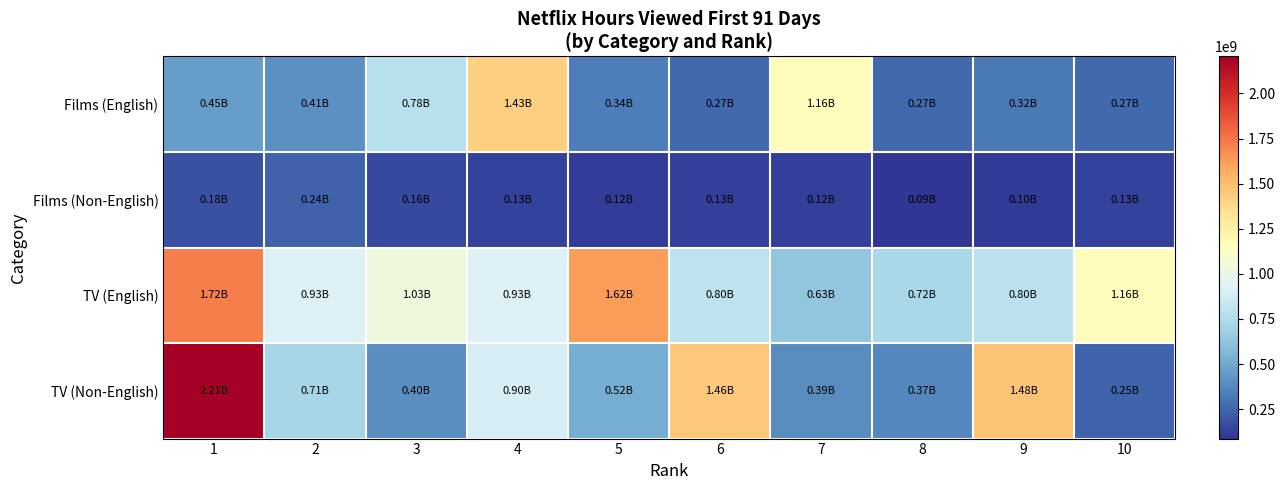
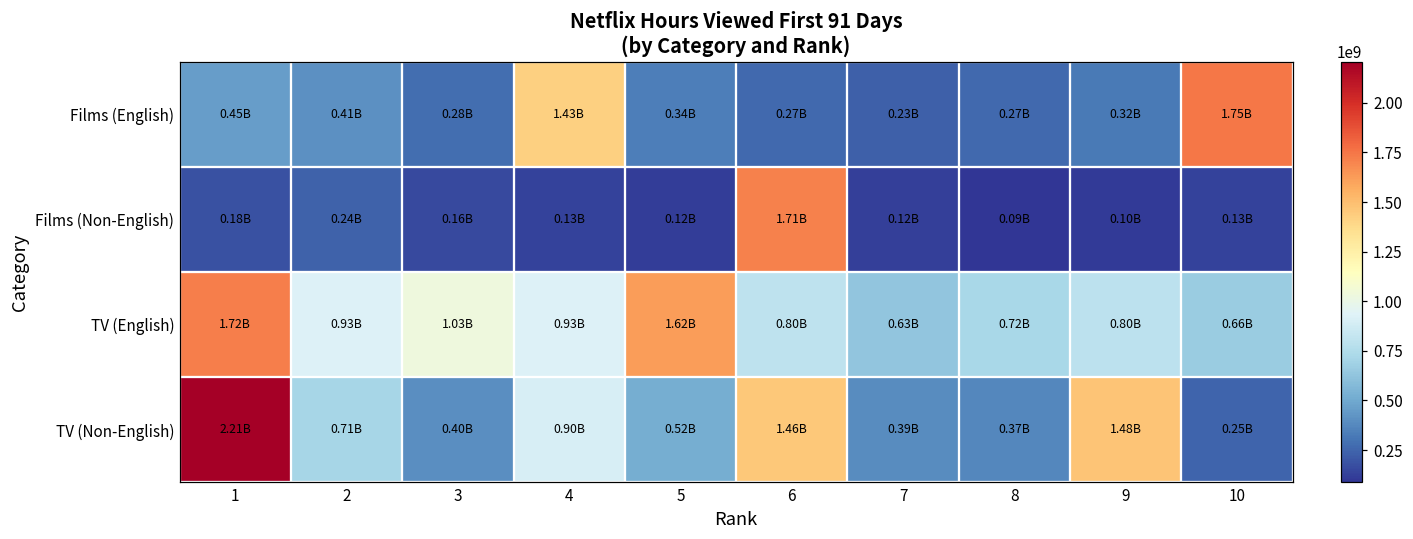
Films (English), 3: 0.78B -> 0.28B
Films (English), 7: 1.16B -> 0.23B
Films (English), 10: 0.27B -> 1.75B
Films (Non-English), 6: 0.13B -> 1.71B
TV (English), 10: 1.16B -> 0.66B
